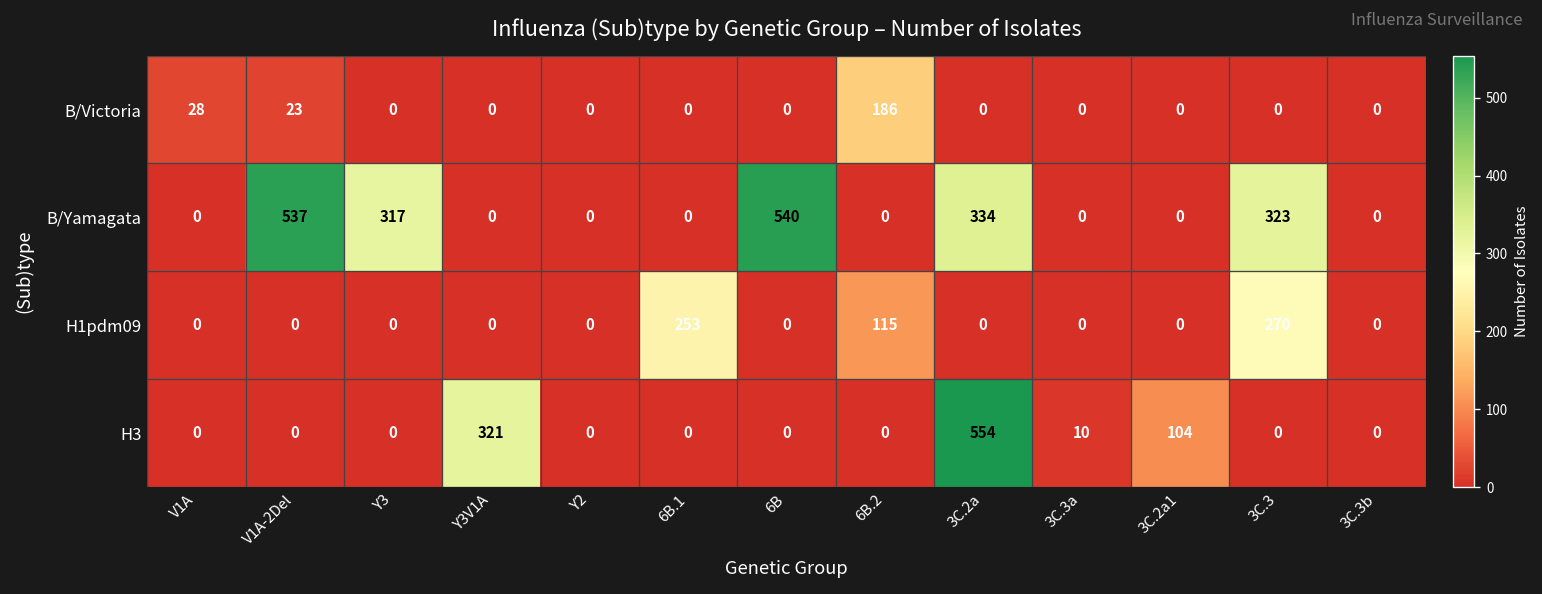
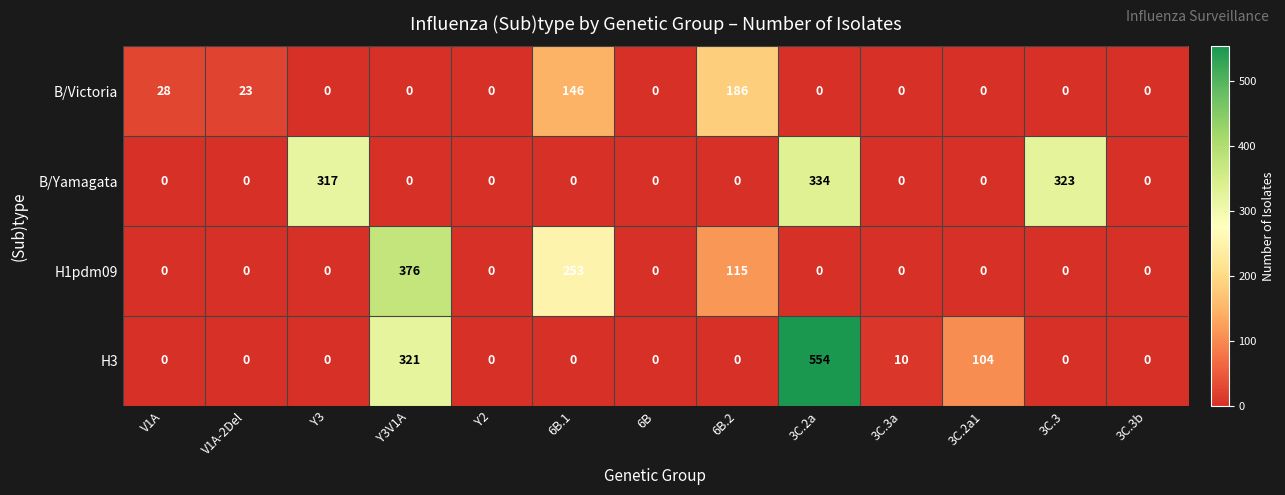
B/Victoria, 6B.1: 0 -> 146
B/Yamagata, V1A-2Del: 537 -> 0
B/Yamagata, 6B: 540 -> 0
H1pdm09, Y3V1A: 0 -> 376
H1pdm09, 3C.3: 270 -> 0
